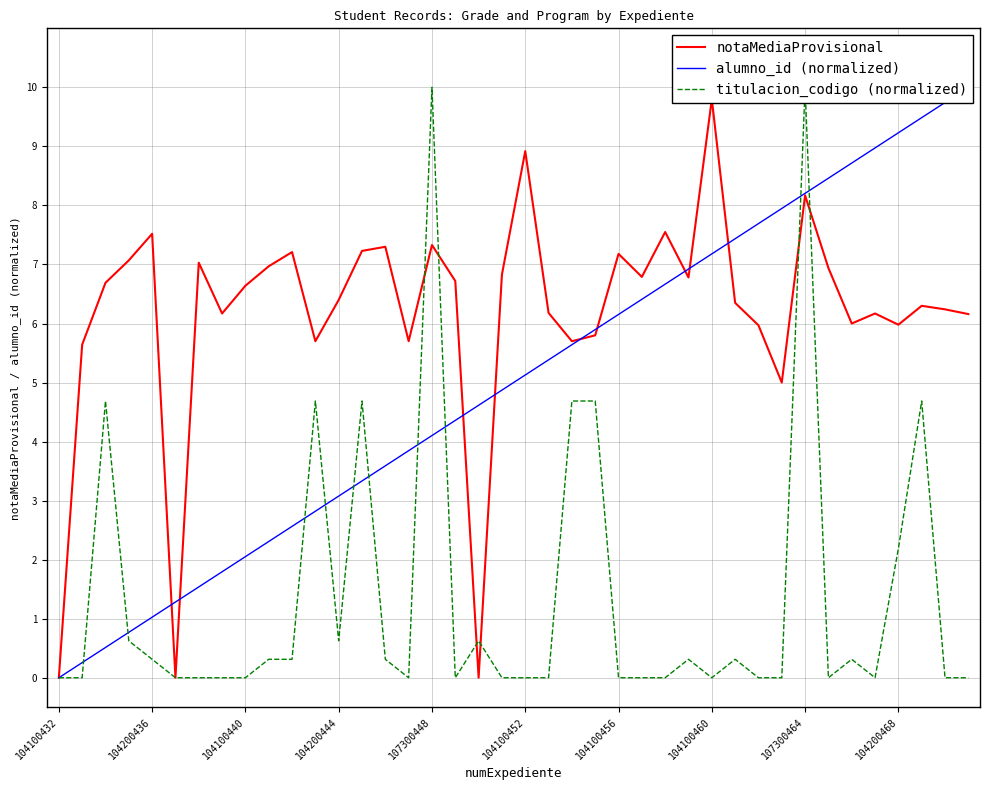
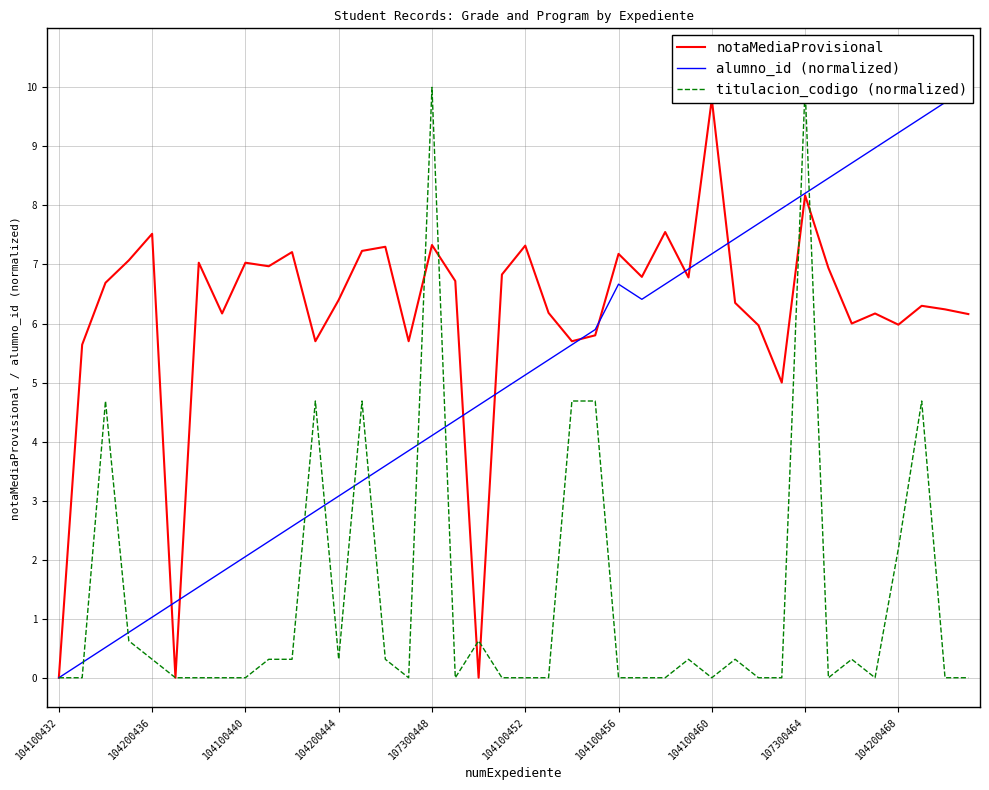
notaMediaProvisional, 104100440: 6.6 -> 7.0
titulacion_codigo (normalized), 104200444: 0.6 -> 0.3
notaMediaProvisional, 104100452: 8.9 -> 7.3
alumno_id (normalized), 104100456: 6.2 -> 6.7
